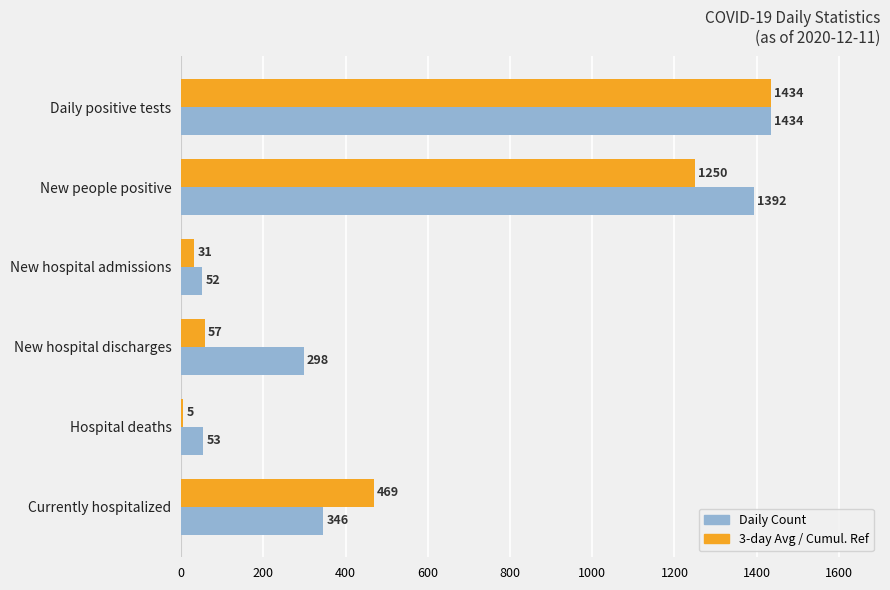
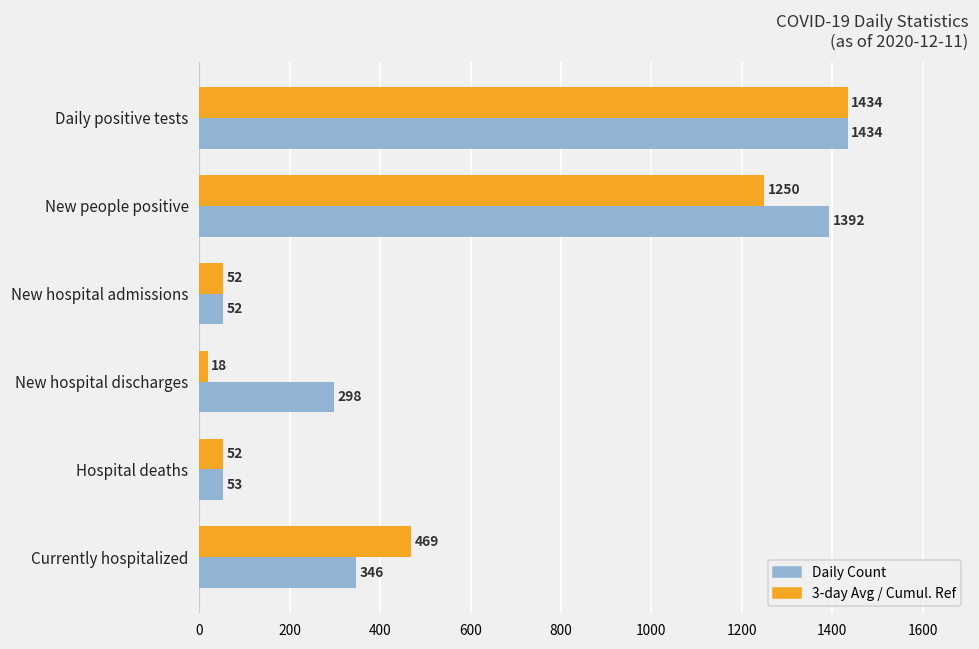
3-day Avg / Cumul. Ref, New hospital admissions: 31 -> 52
3-day Avg / Cumul. Ref, New hospital discharges: 57 -> 18
3-day Avg / Cumul. Ref, Hospital deaths: 5 -> 52
